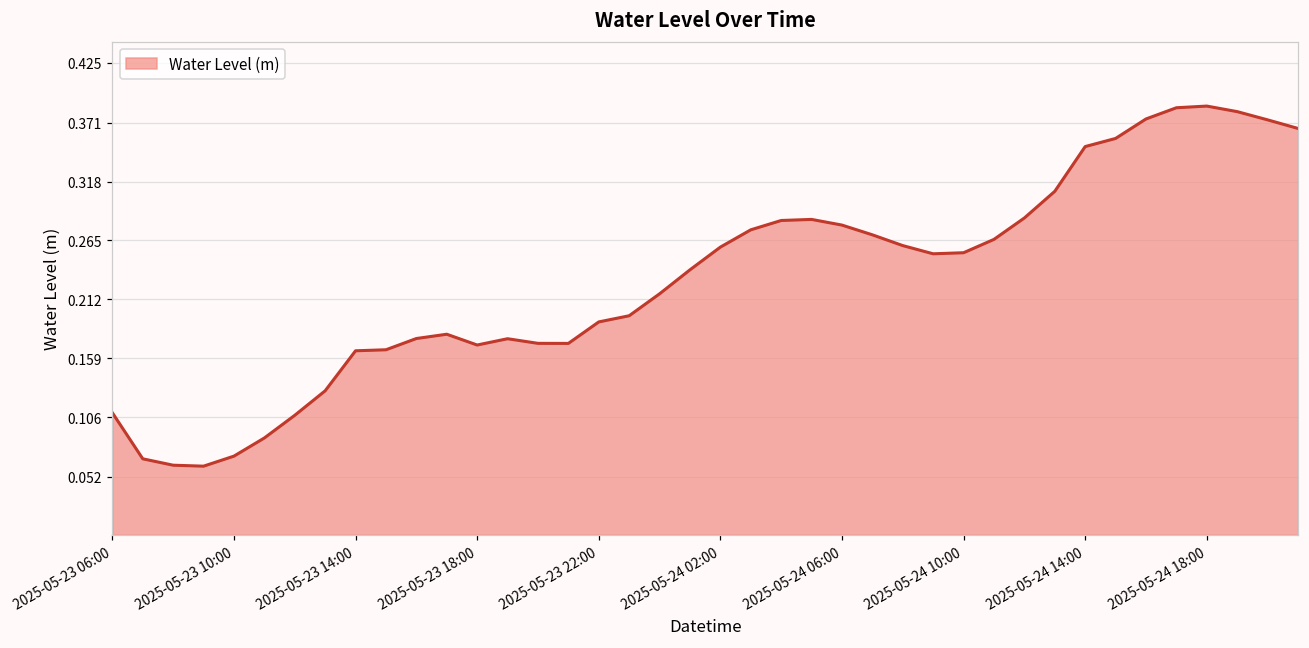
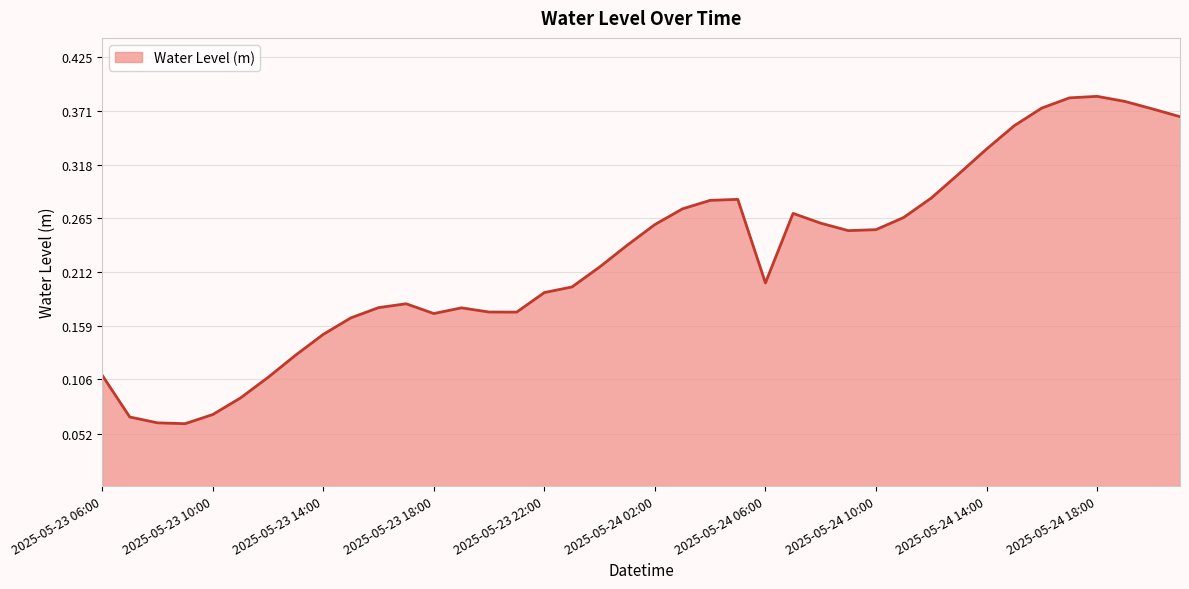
2025-05-23 14:00: 0.166 -> 0.150
2025-05-24 06:00: 0.279 -> 0.201
2025-05-24 14:00: 0.350 -> 0.334
